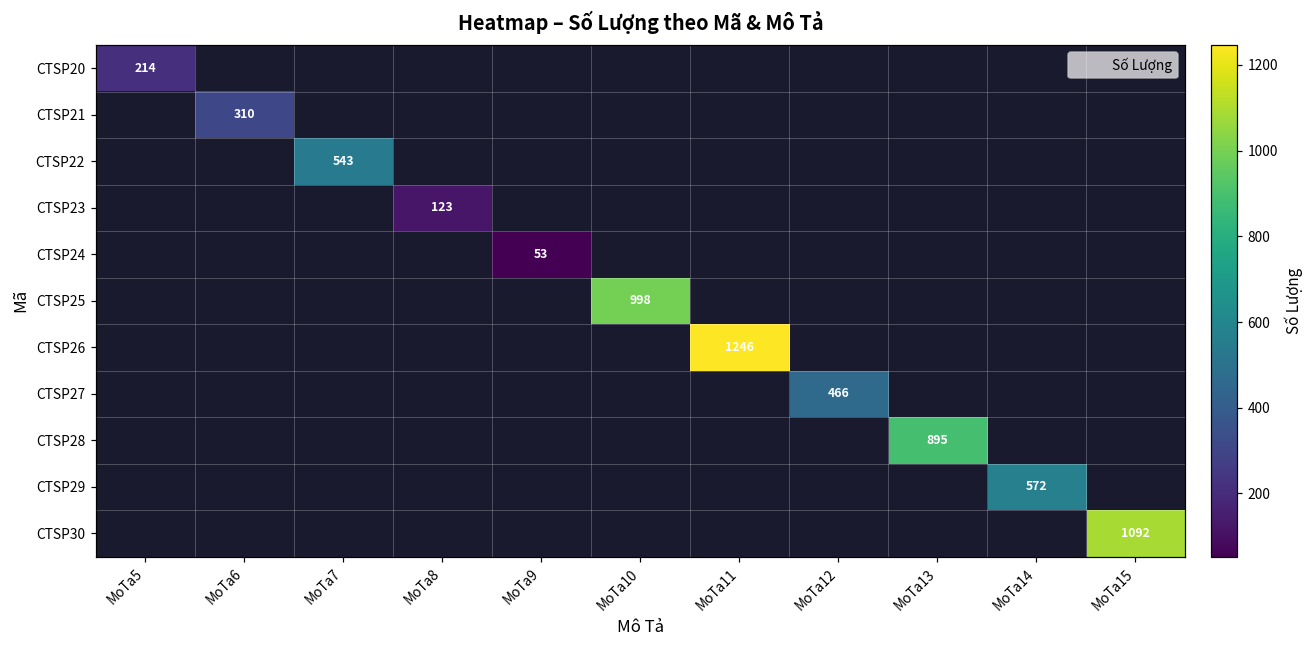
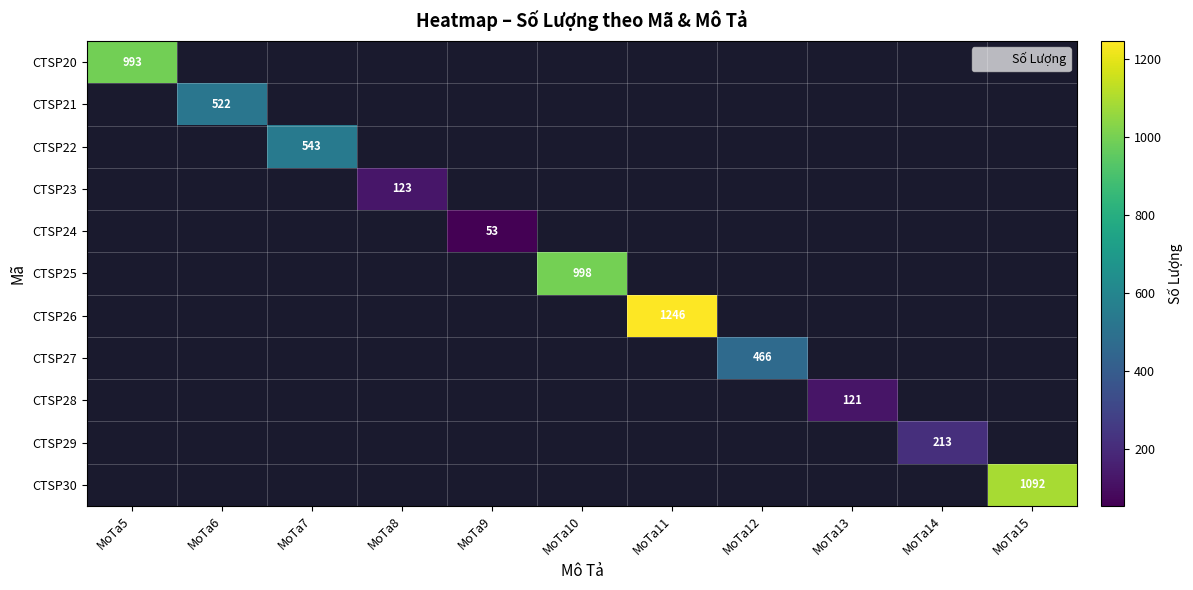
CTSP20, MoTa5: 214 -> 993
CTSP21, MoTa6: 310 -> 522
CTSP28, MoTa13: 895 -> 121
CTSP29, MoTa14: 572 -> 213
